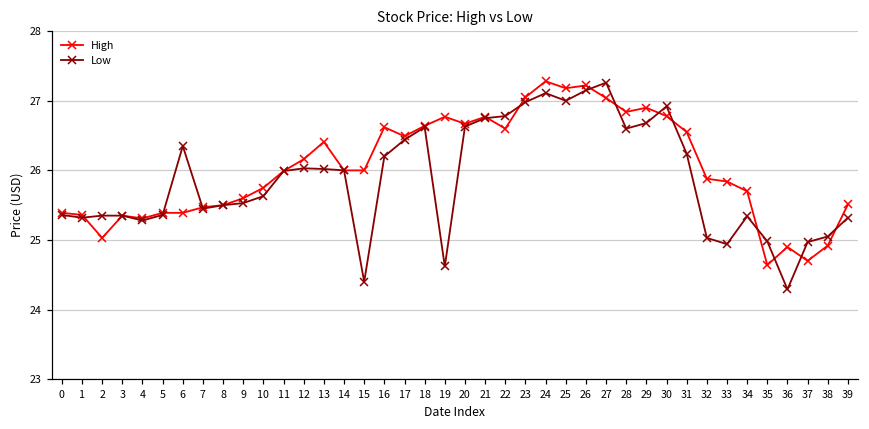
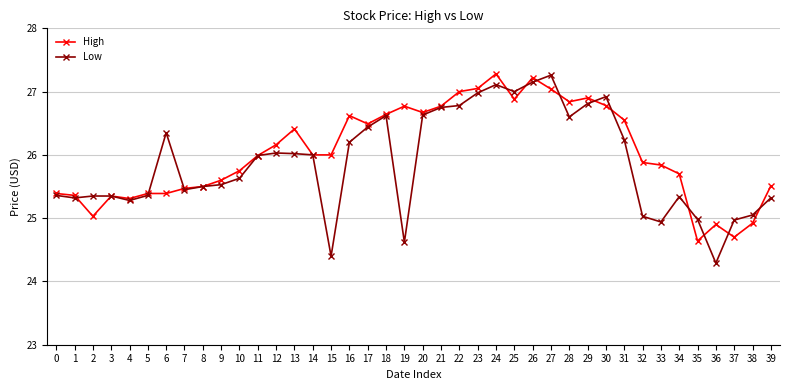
High, 22: 26.6 -> 27.0
High, 25: 27.2 -> 26.9
Low, 29: 26.7 -> 26.8
